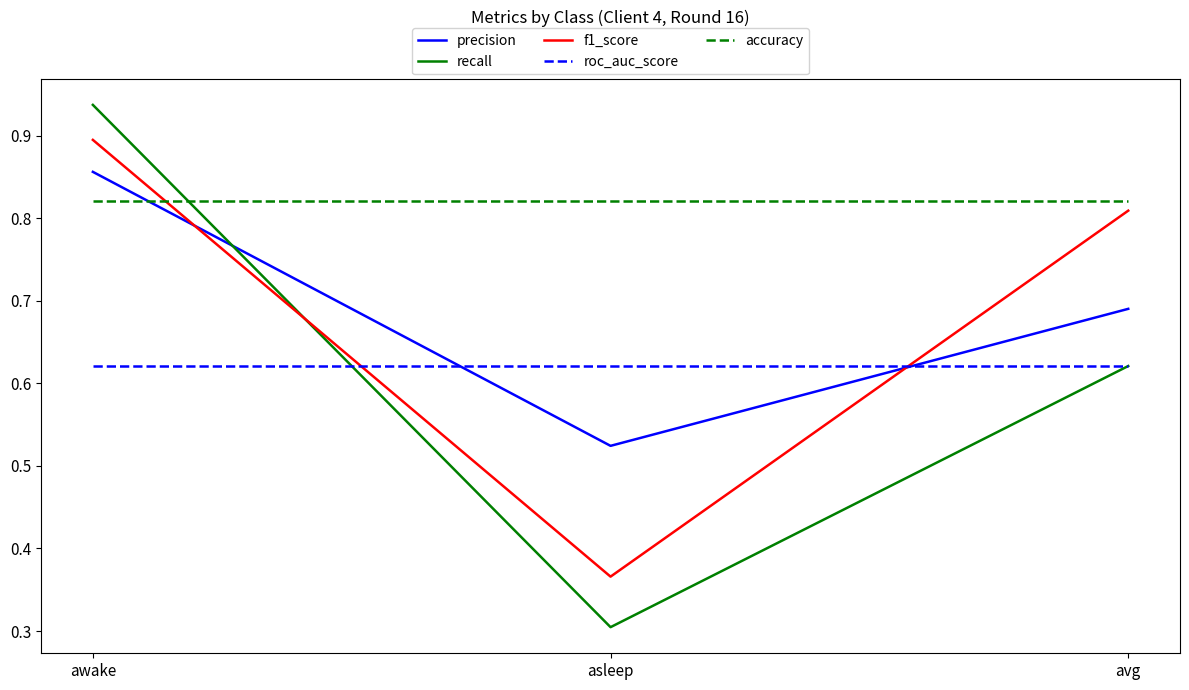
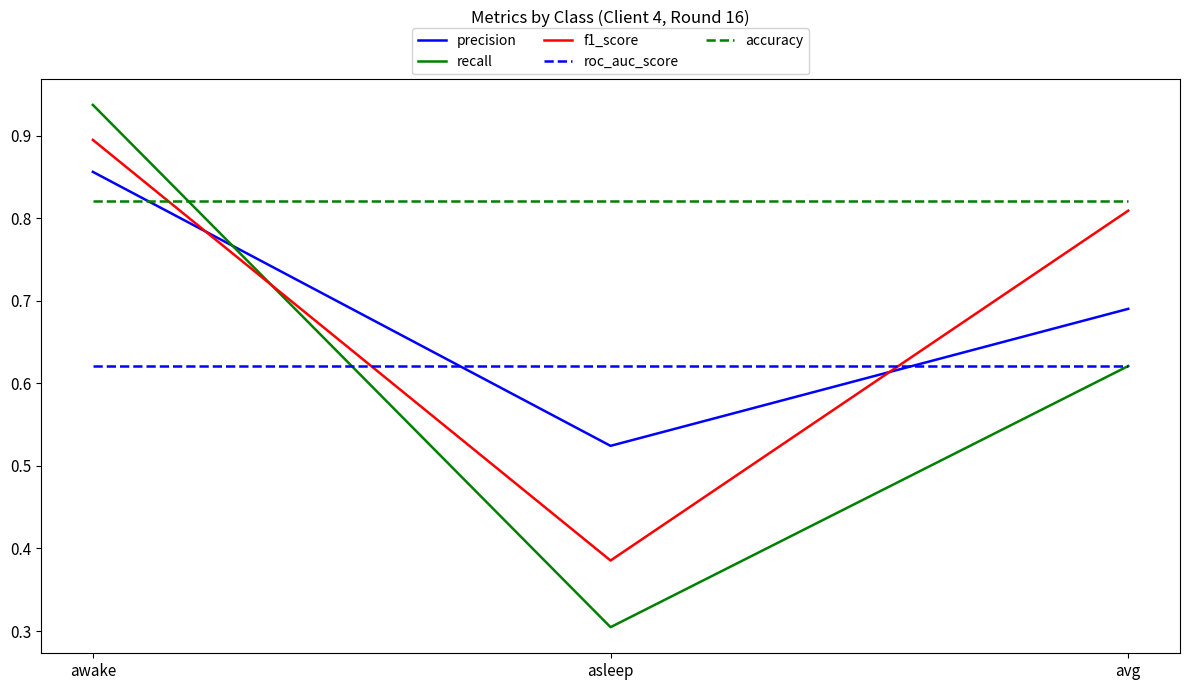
f1_score, asleep: 0.37 -> 0.39
